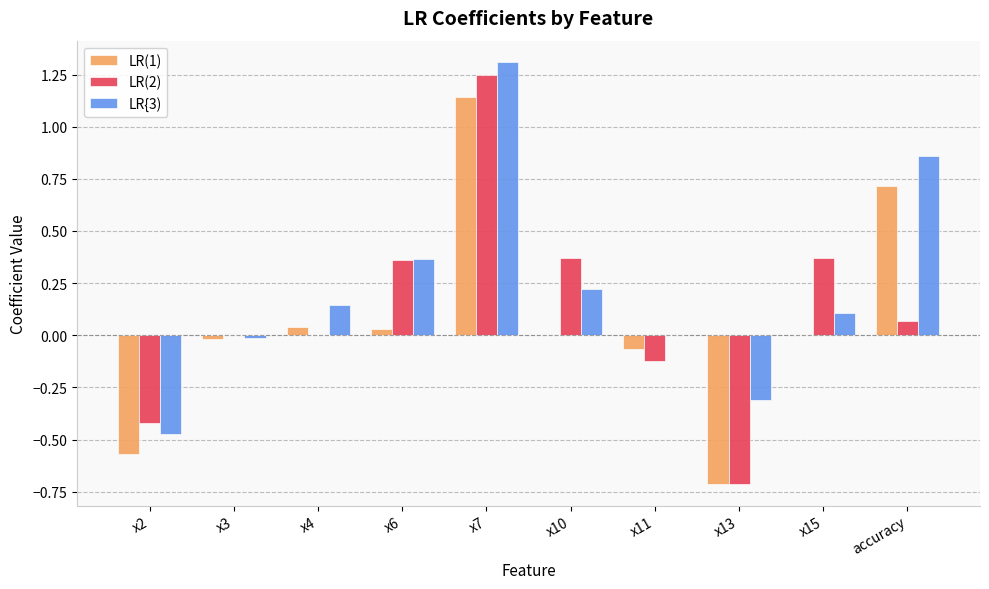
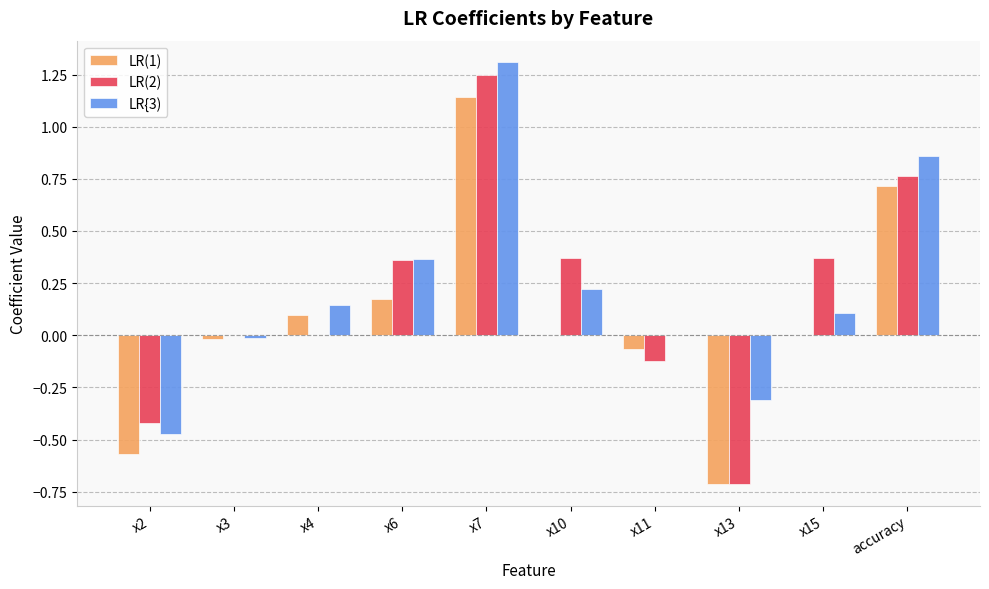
LR(1), x4: 0.04 -> 0.10
LR(1), x6: 0.03 -> 0.18
LR(2), accuracy: 0.07 -> 0.76
